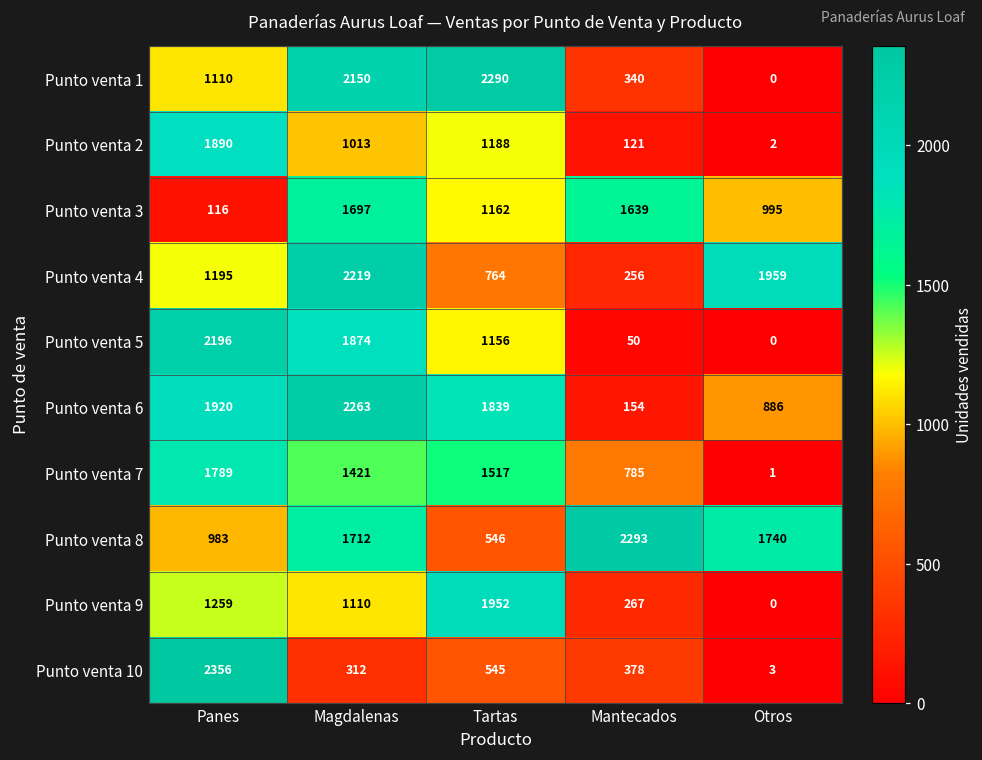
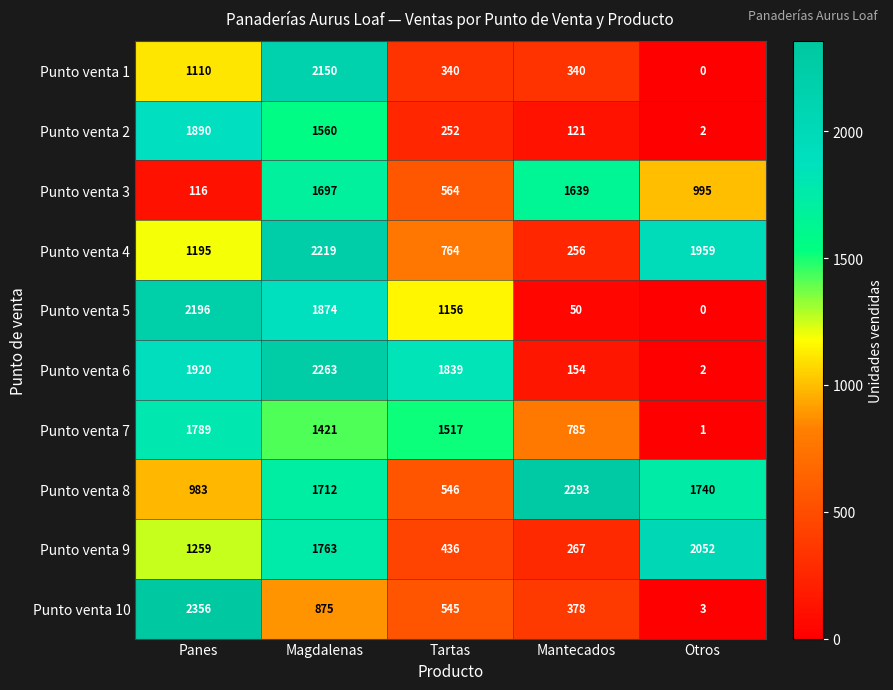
Punto venta 1, Tartas: 2290 -> 340
Punto venta 2, Magdalenas: 1013 -> 1560
Punto venta 2, Tartas: 1188 -> 252
Punto venta 3, Tartas: 1162 -> 564
Punto venta 6, Otros: 886 -> 2
Punto venta 9, Magdalenas: 1110 -> 1763
Punto venta 9, Tartas: 1952 -> 436
Punto venta 9, Otros: 0 -> 2052
Punto venta 10, Magdalenas: 312 -> 875
